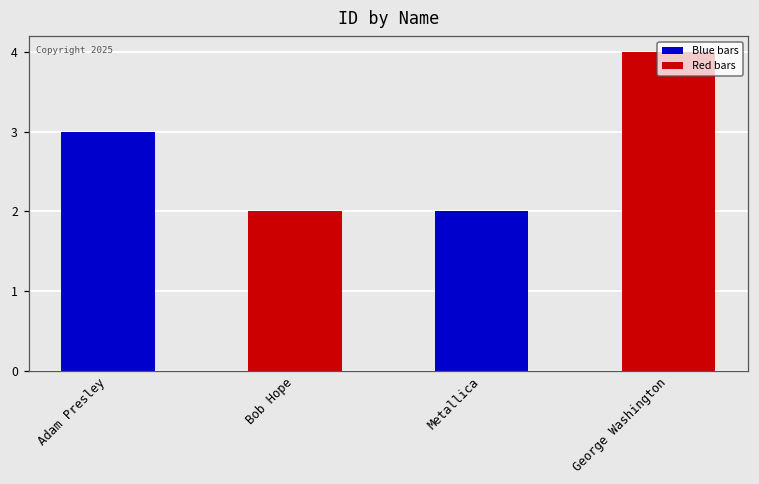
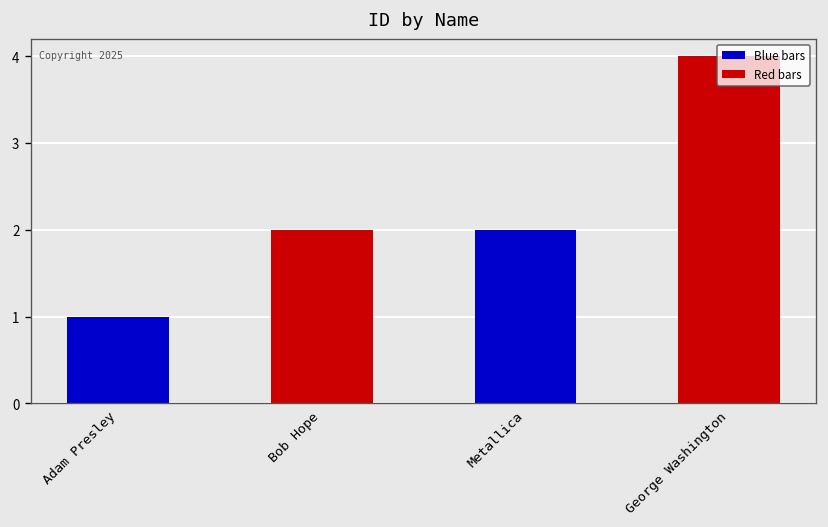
Adam Presley: 3 -> 1
